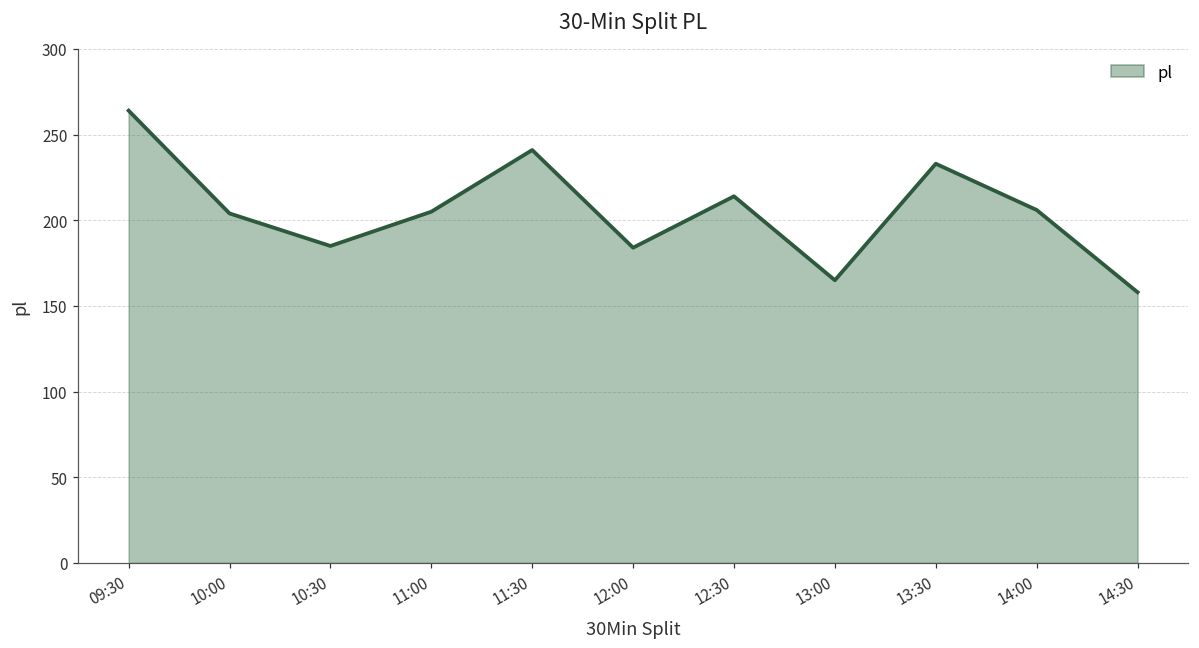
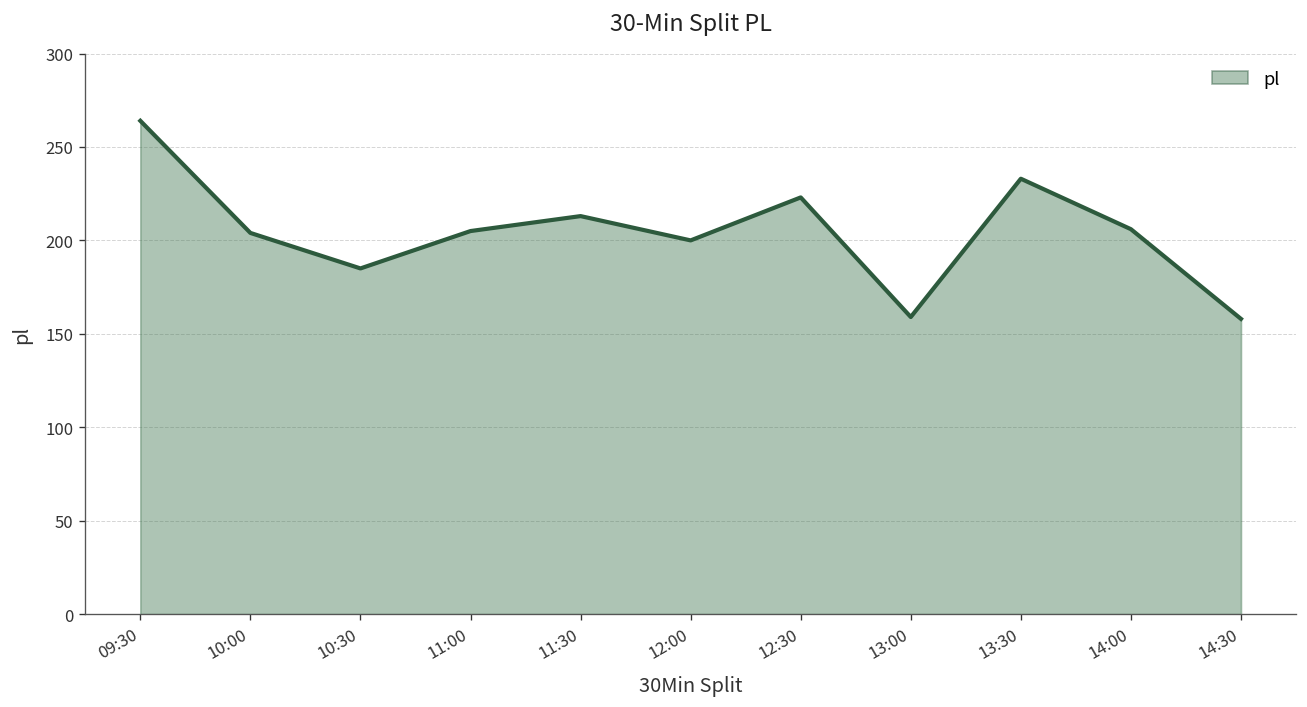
11:30: 241 -> 213
12:00: 184 -> 200
12:30: 214 -> 223
13:00: 165 -> 159
